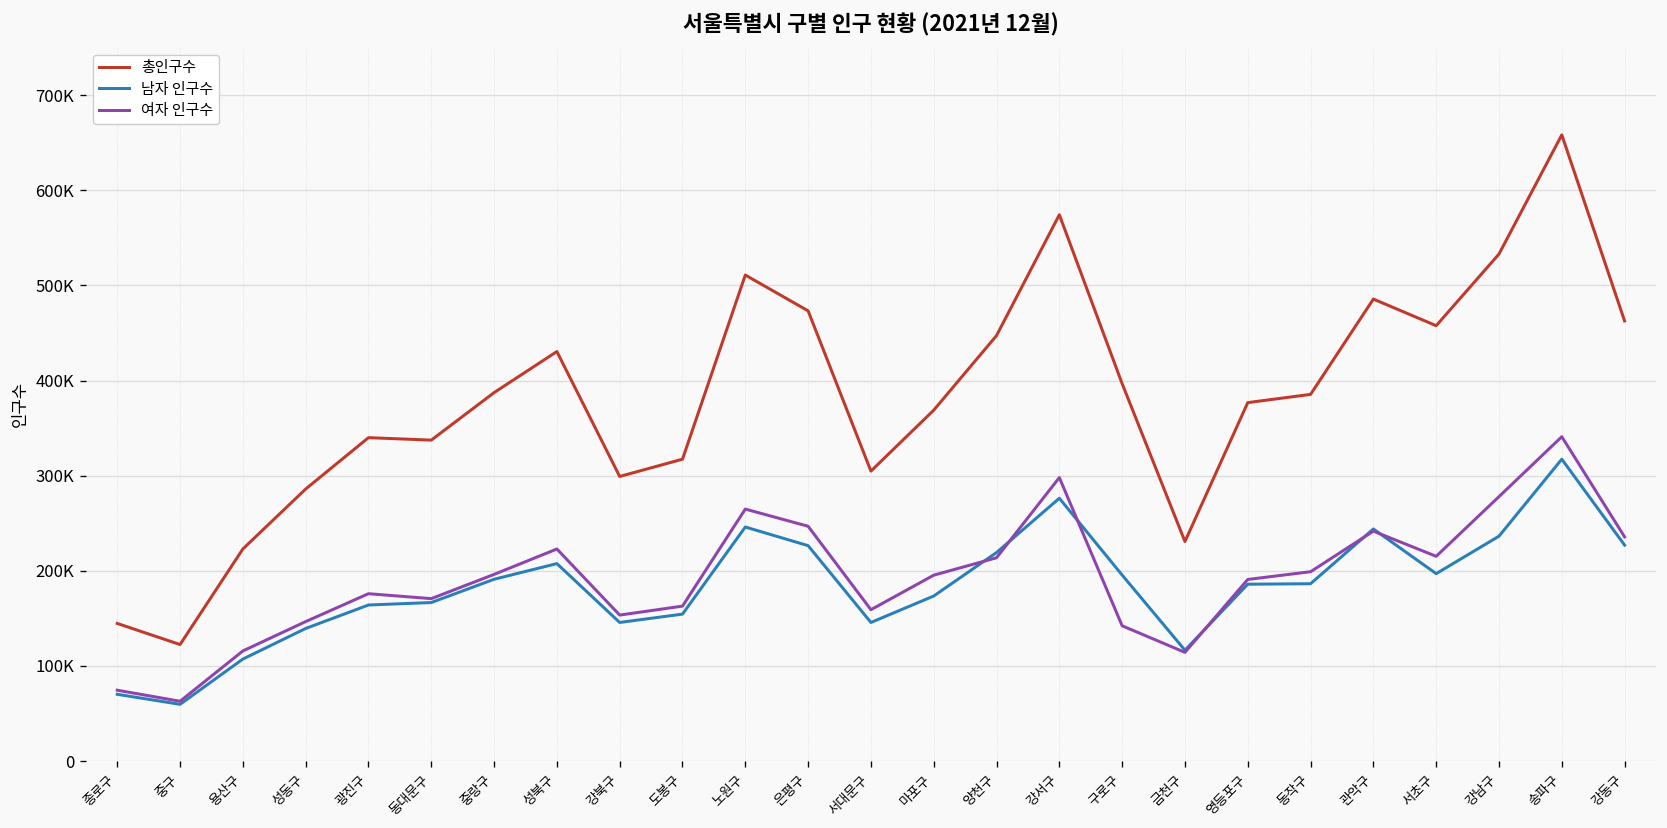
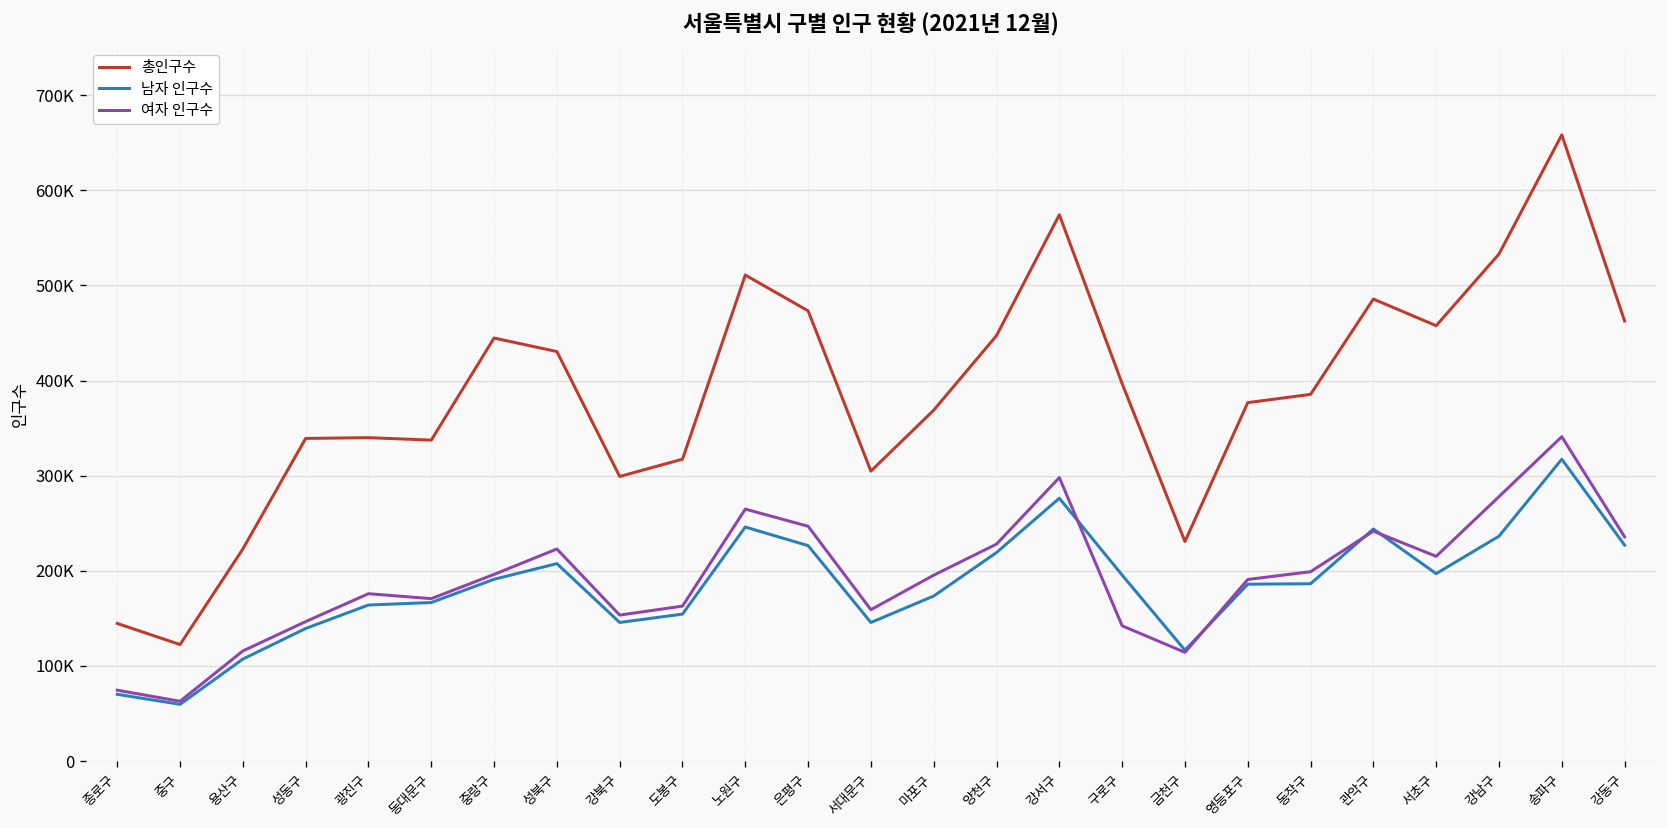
총인구수, 성동구: 290000 -> 340000
총인구수, 중랑구: 390000 -> 440000
여자 인구수, 양천구: 210000 -> 230000
